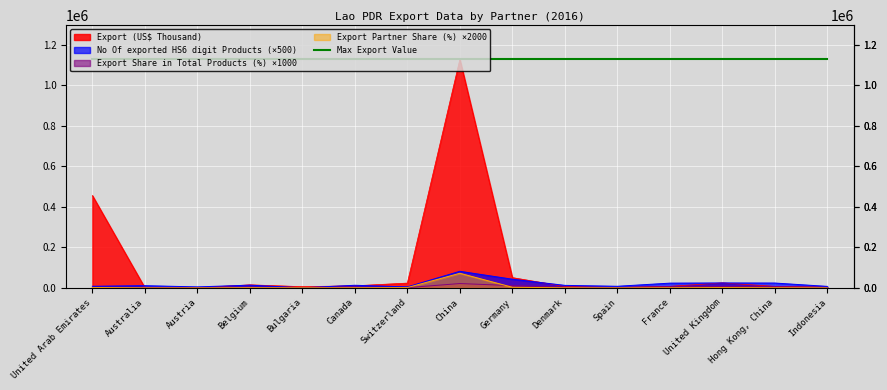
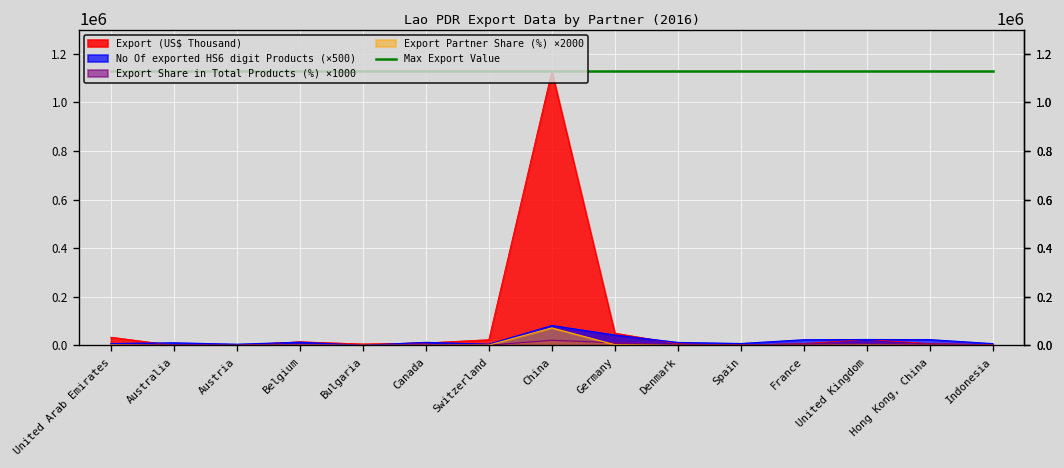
Export (US$ Thousand), United Arab Emirates: 460000 -> 30000
